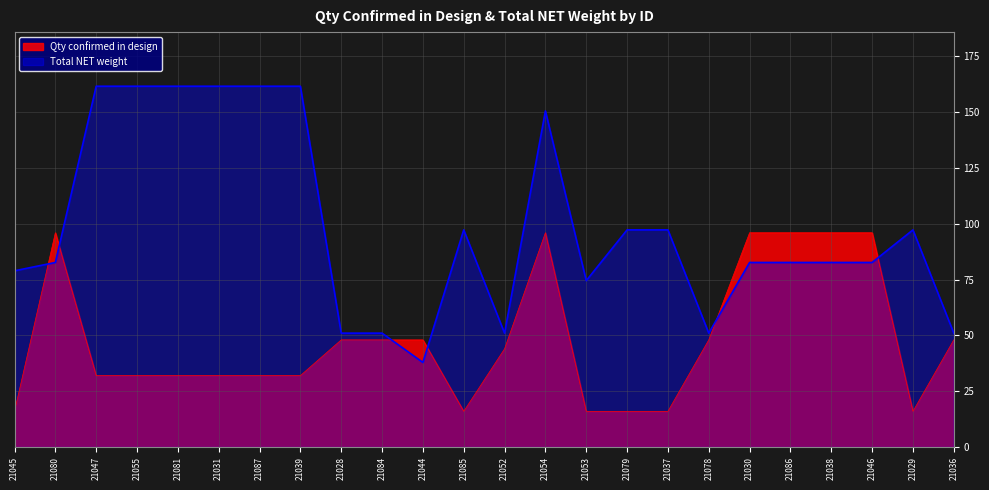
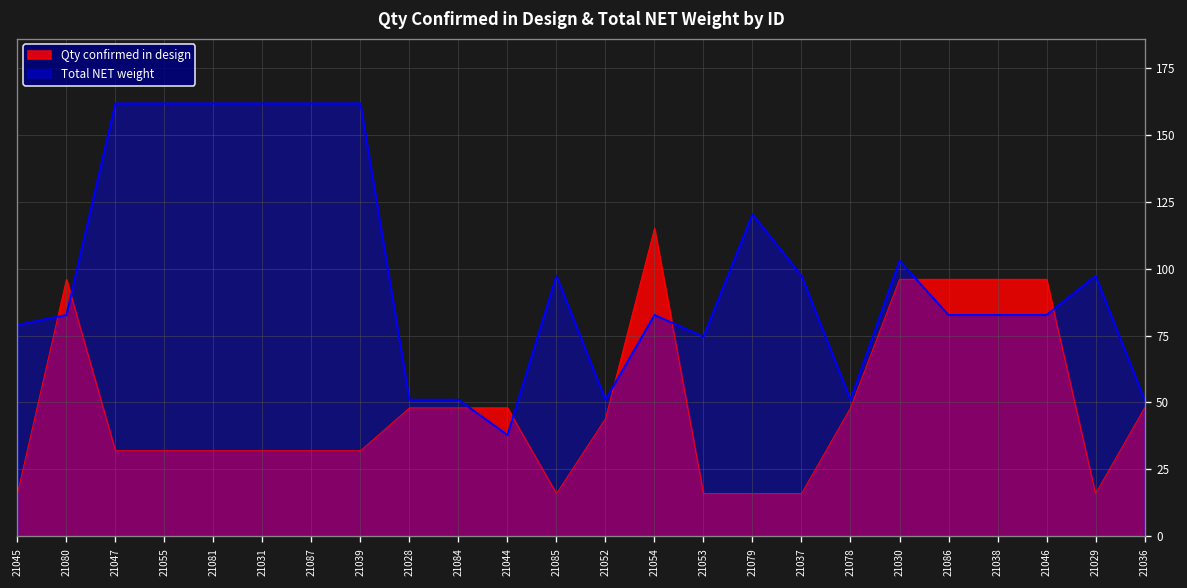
Qty confirmed in design, 21054: 96 -> 115
Total NET weight, 21054: 151 -> 83
Total NET weight, 21079: 97 -> 120
Total NET weight, 21030: 83 -> 103
